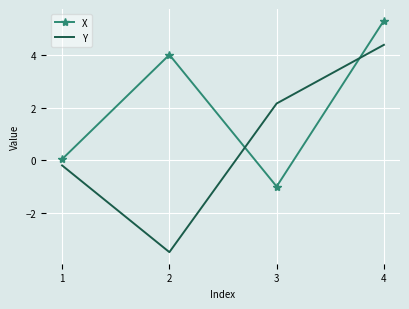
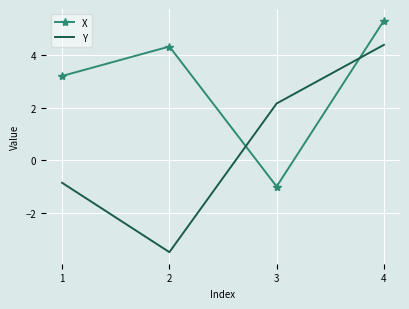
X, 1: 0.0 -> 3.2
Y, 1: -0.2 -> -0.9
X, 2: 4.0 -> 4.3
